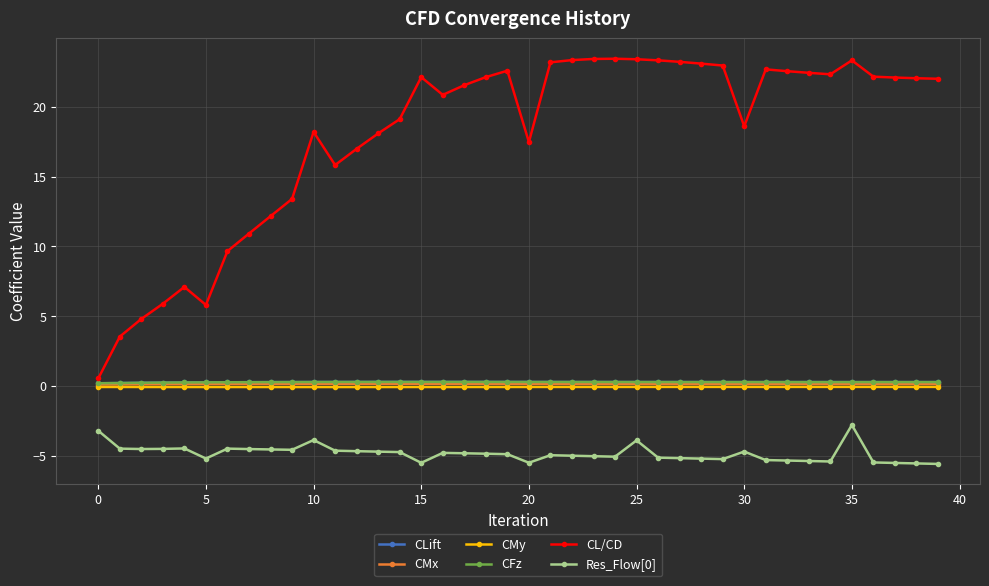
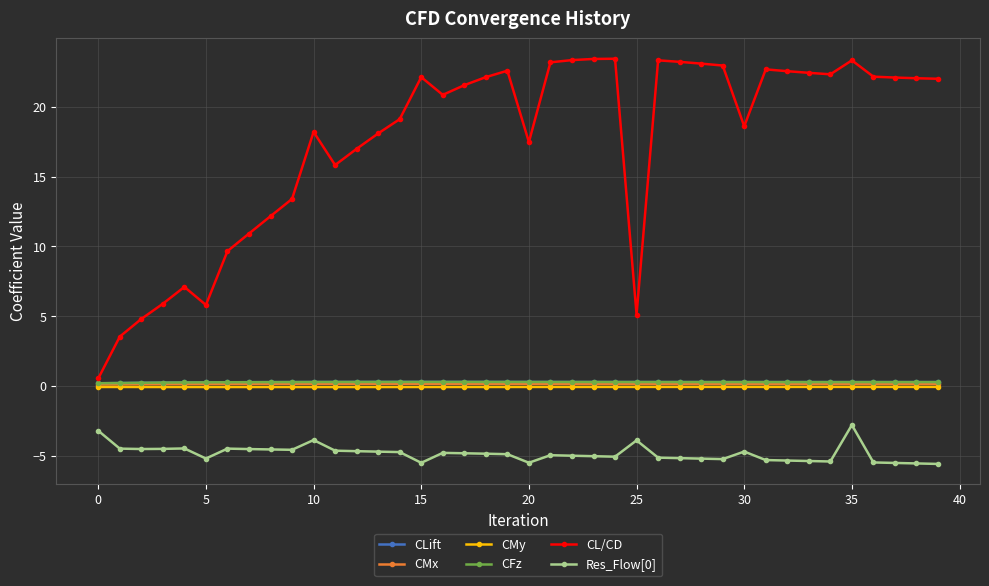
CL/CD, 25: 23.4 -> 5.1
